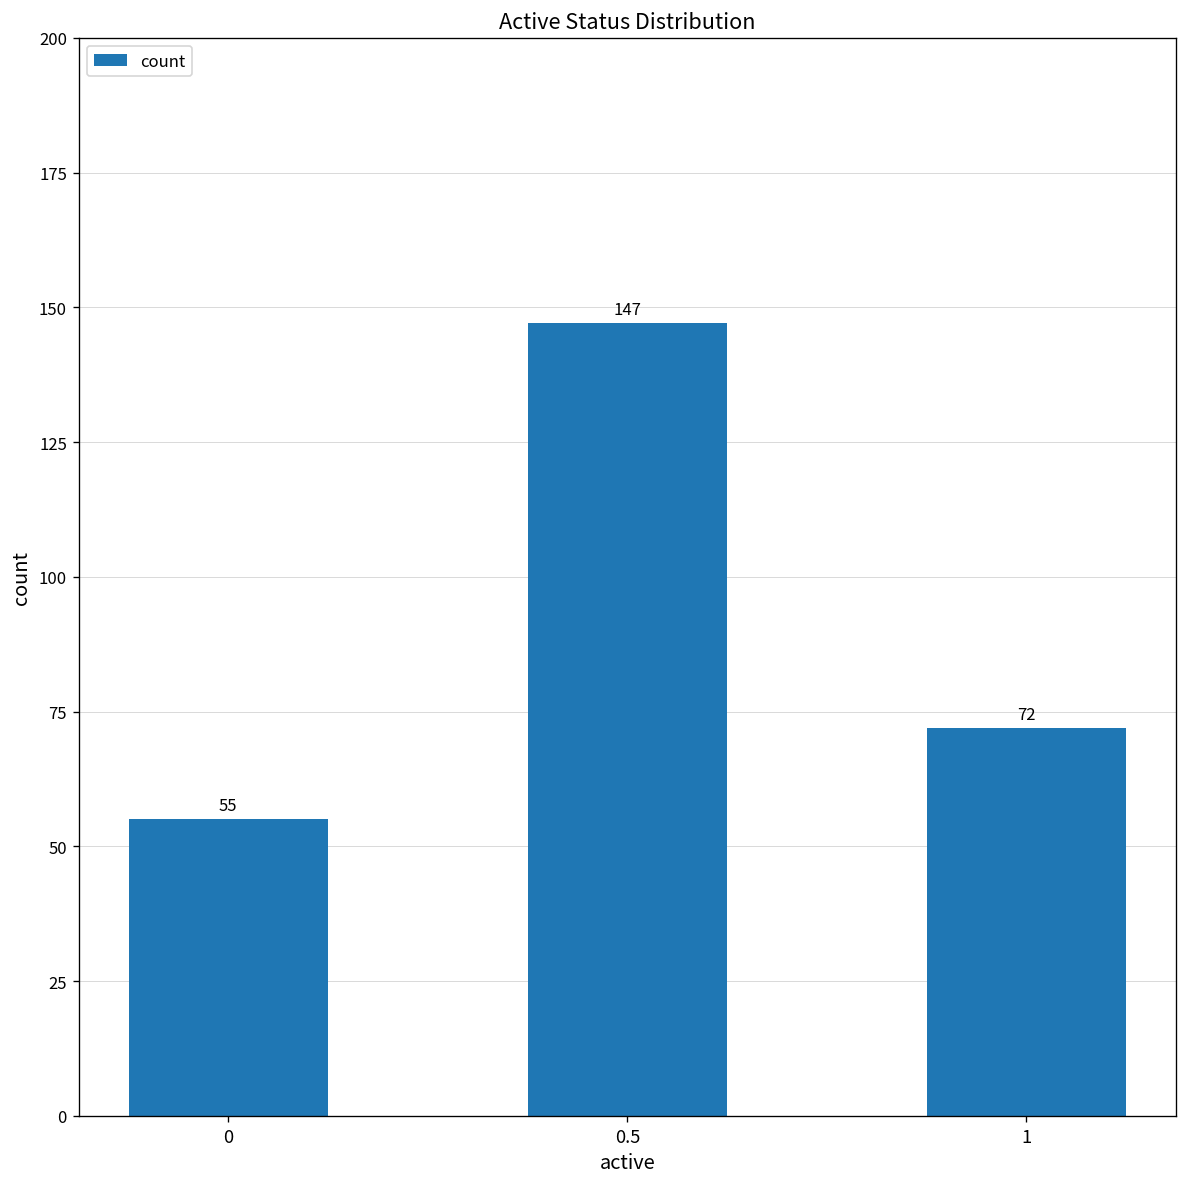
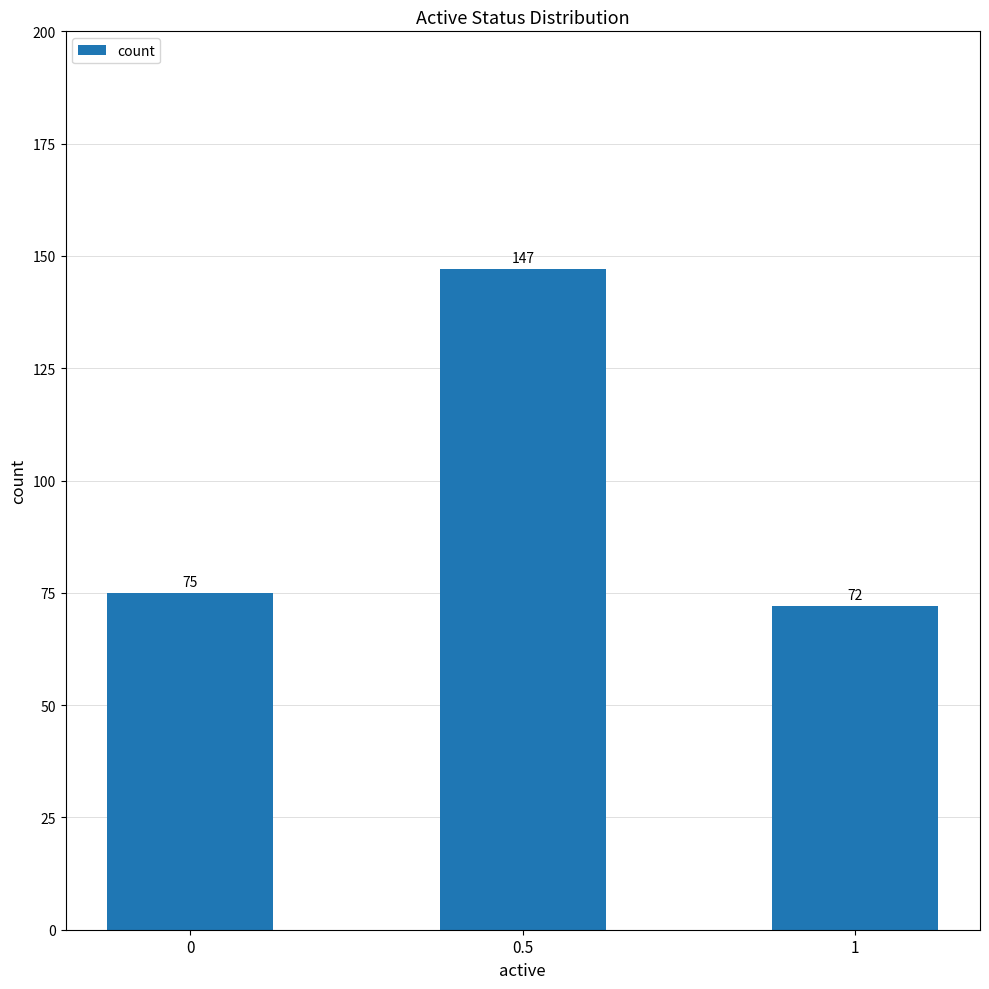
0: 55 -> 75
